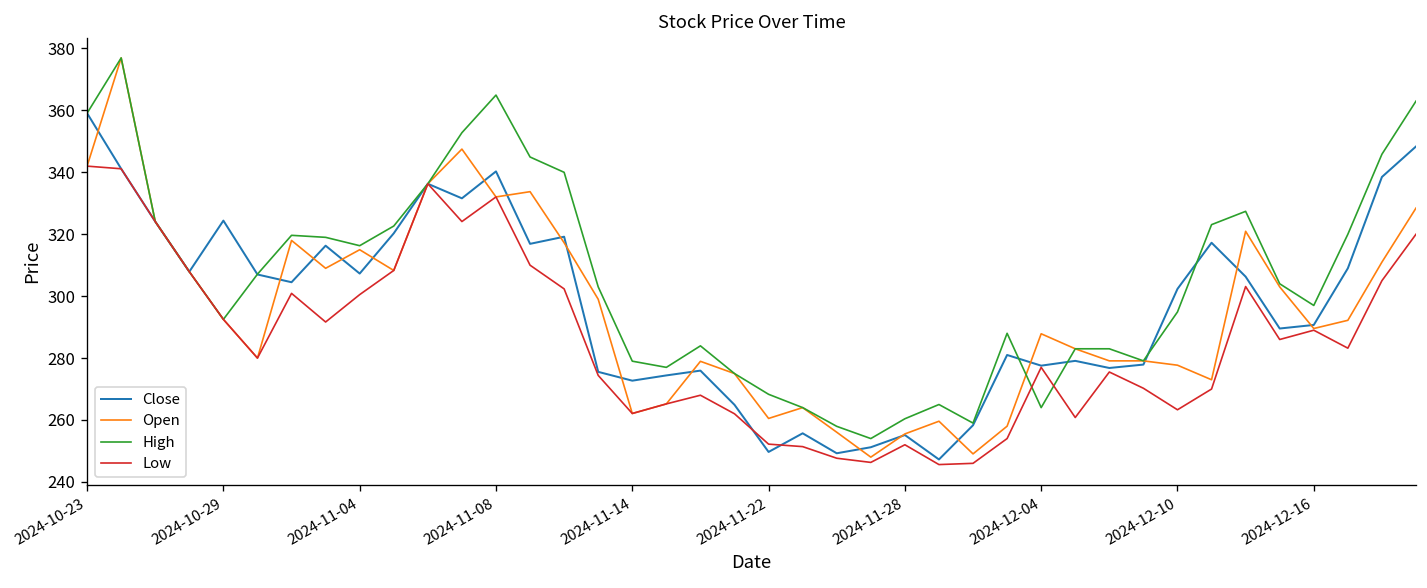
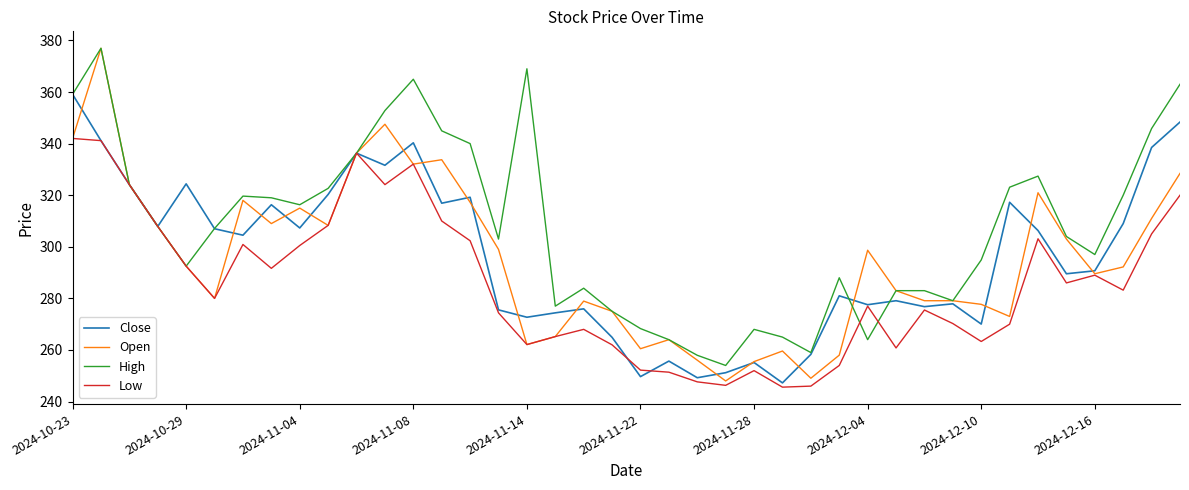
High, 2024-11-14: 279 -> 369
High, 2024-11-28: 260 -> 268
Open, 2024-12-04: 288 -> 299
Close, 2024-12-10: 302 -> 270
